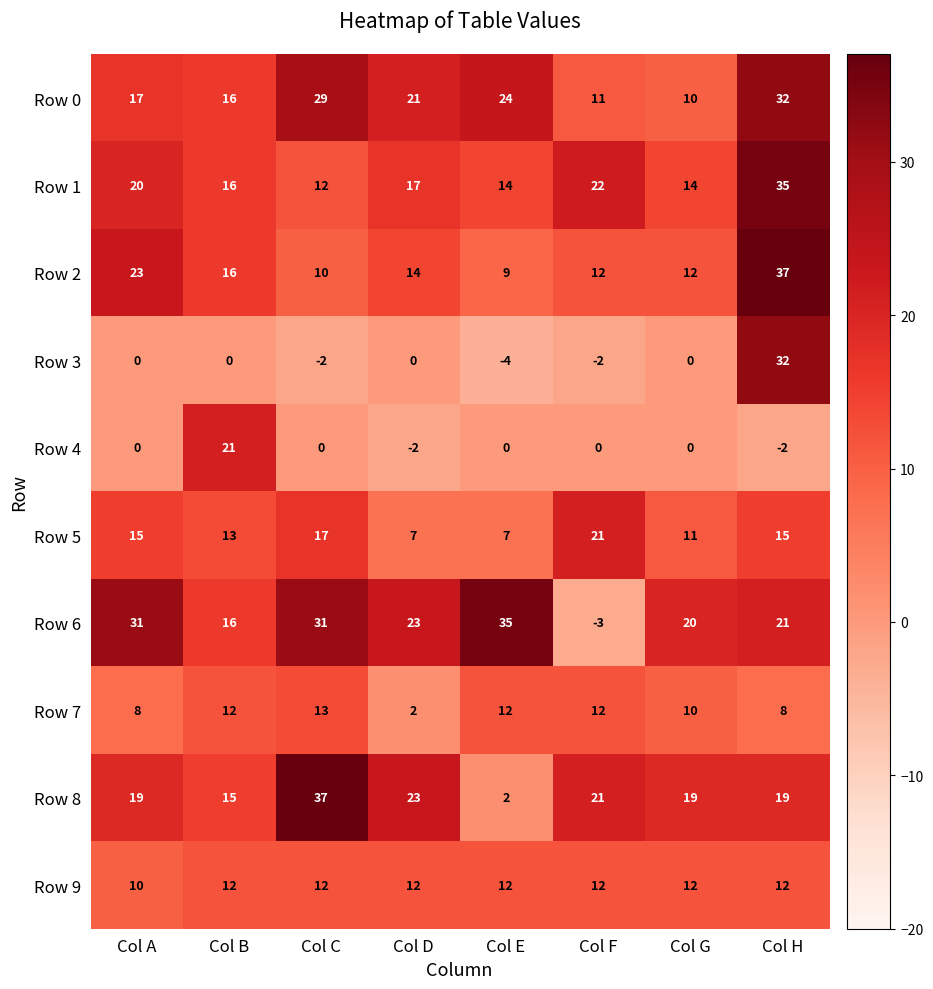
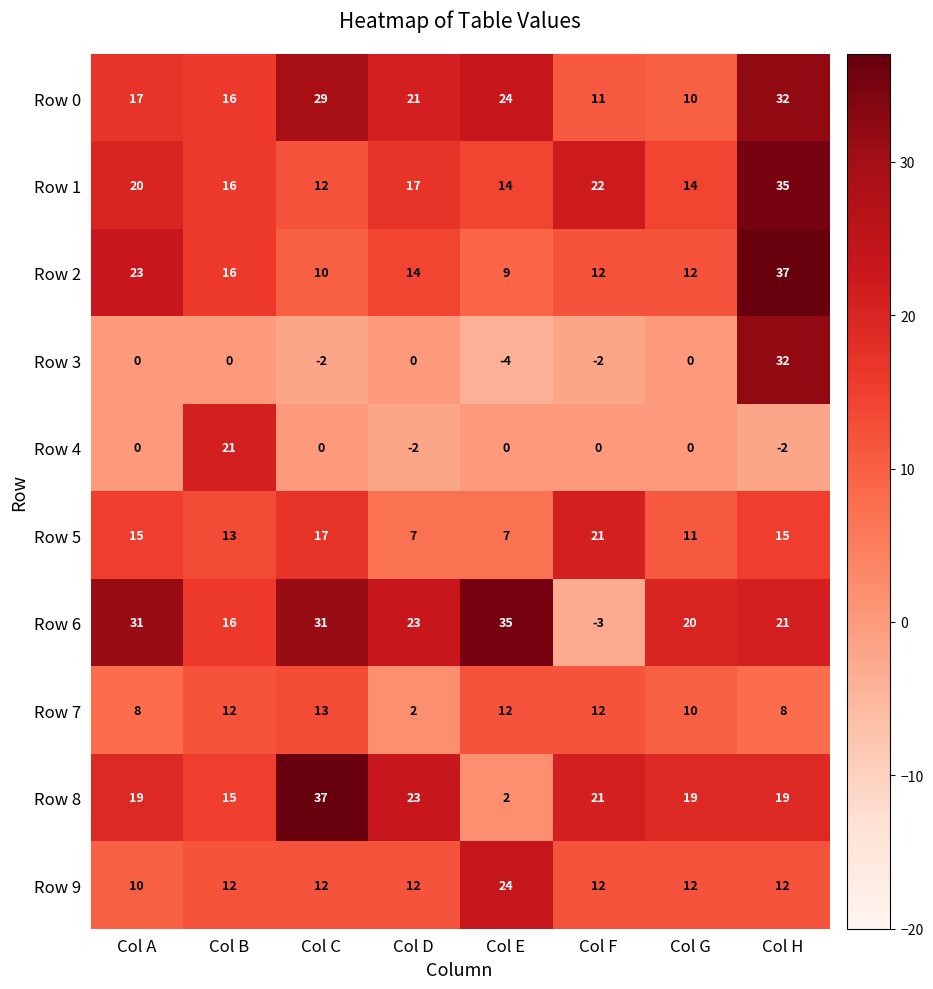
Row 9, Col E: 12 -> 24
